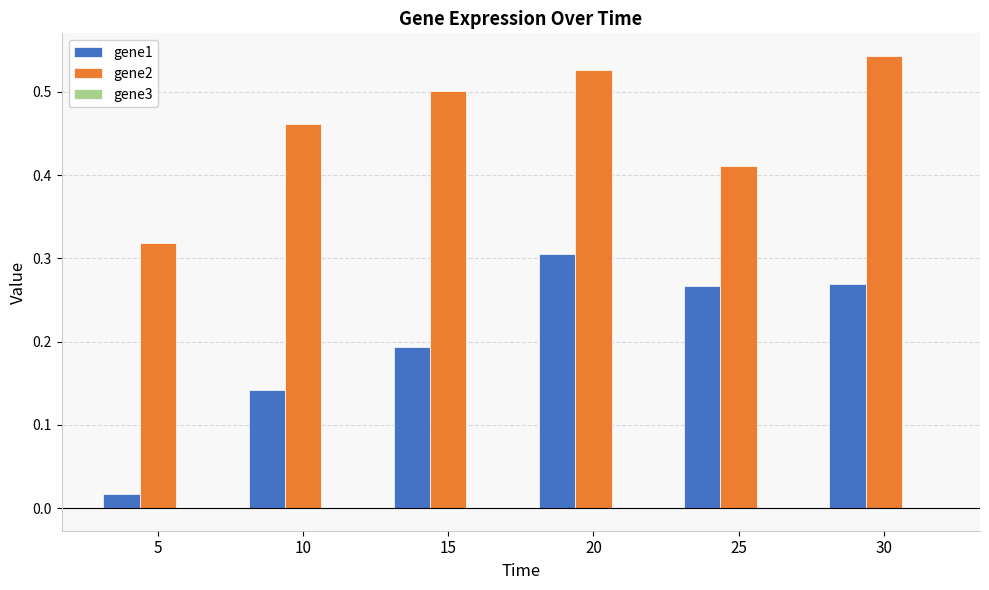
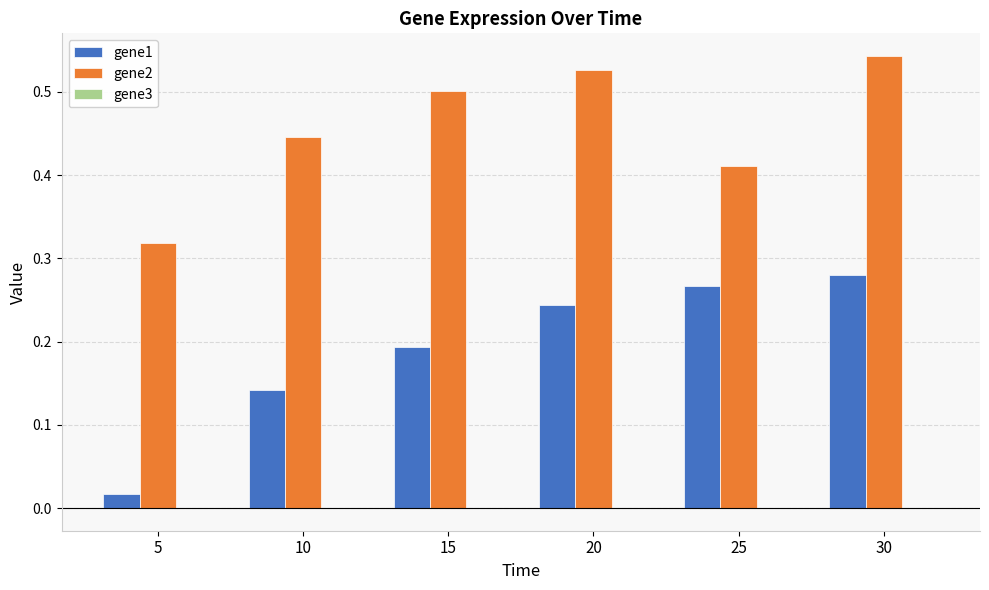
gene2, 10: 0.46 -> 0.45
gene1, 20: 0.31 -> 0.24
gene1, 30: 0.27 -> 0.28
